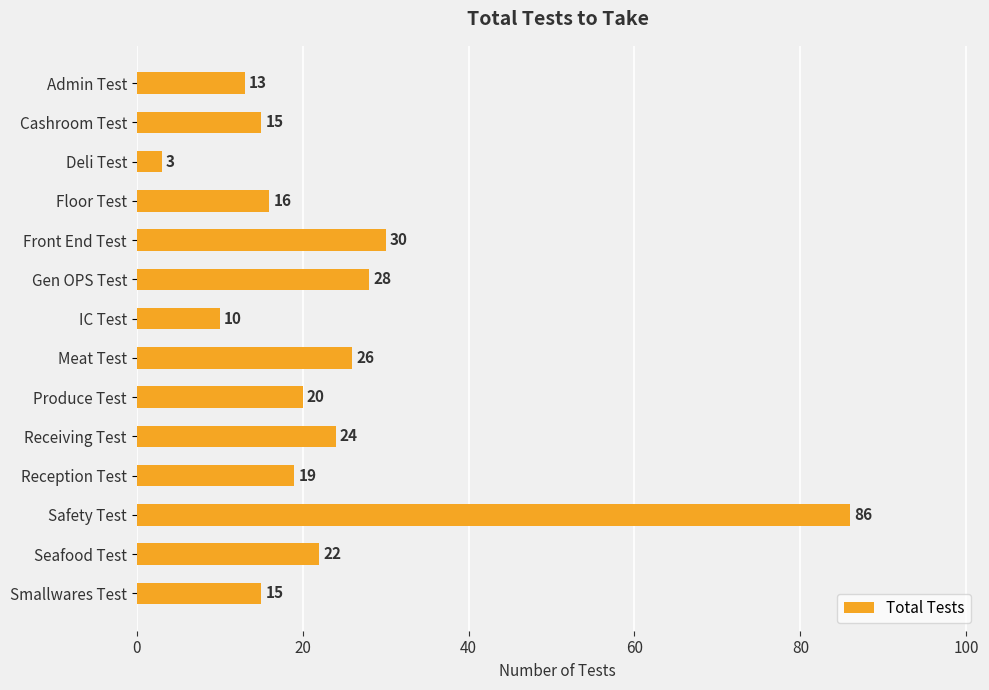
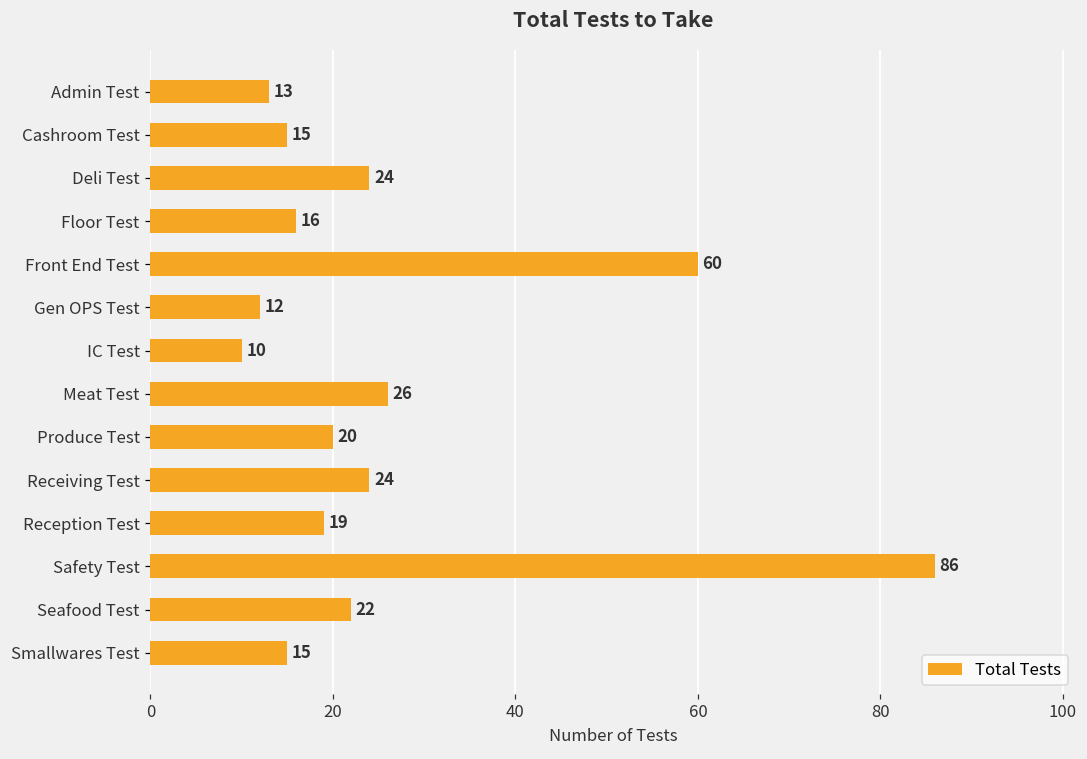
Deli Test: 3 -> 24
Front End Test: 30 -> 60
Gen OPS Test: 28 -> 12
